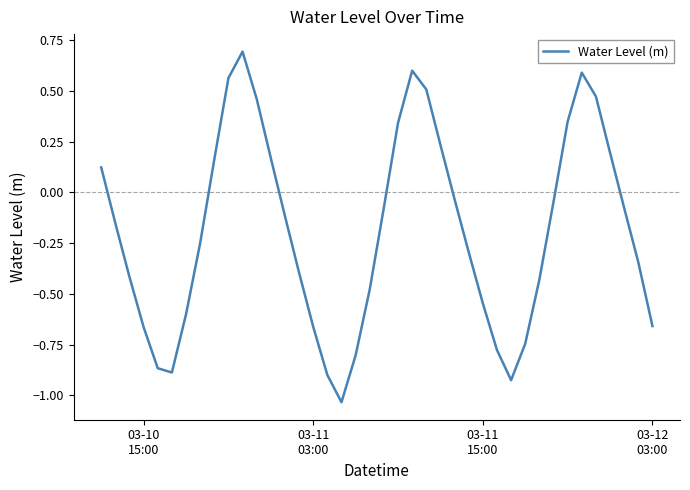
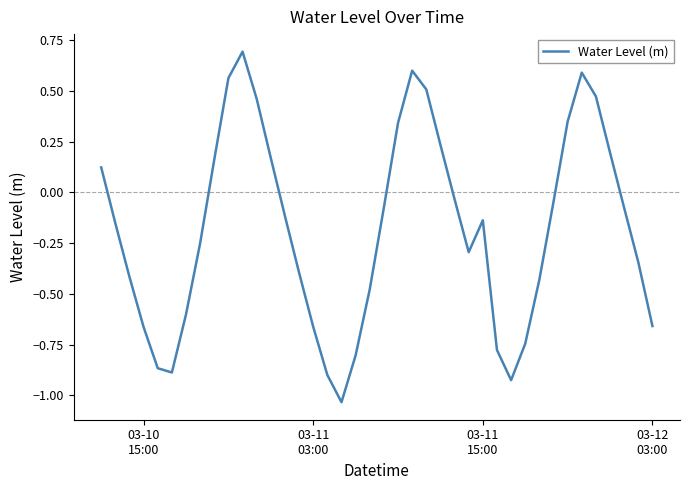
03-11 15:00: -0.55 -> -0.14
